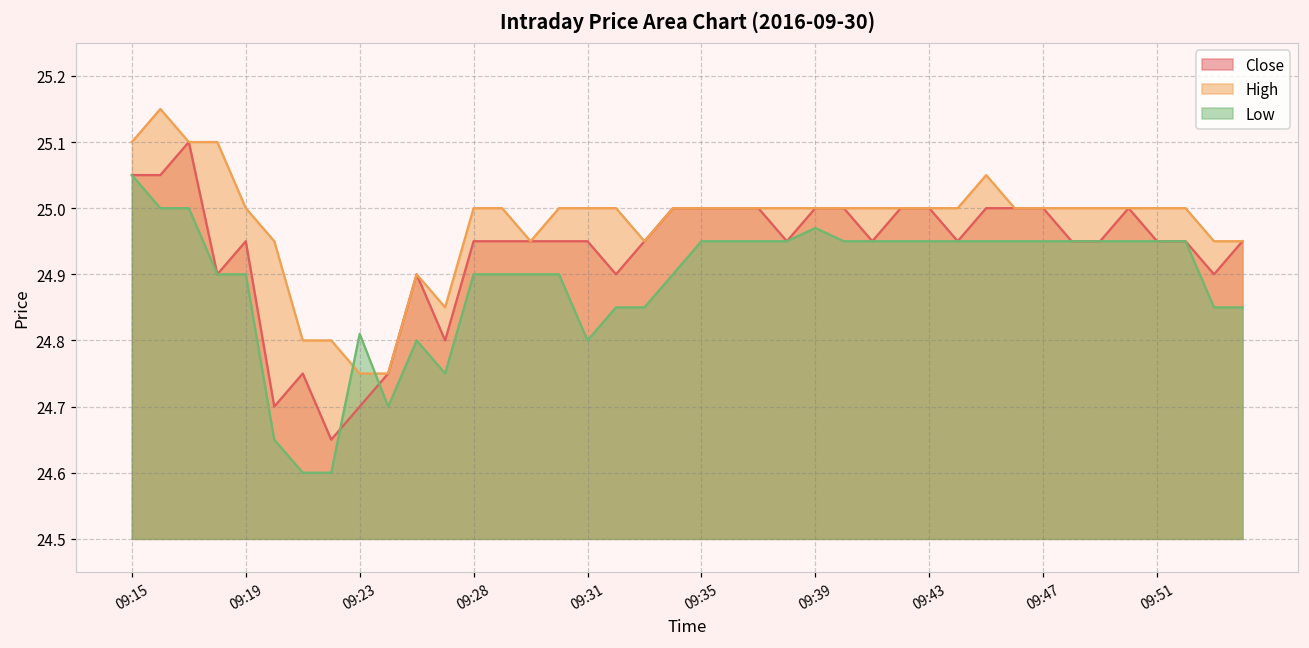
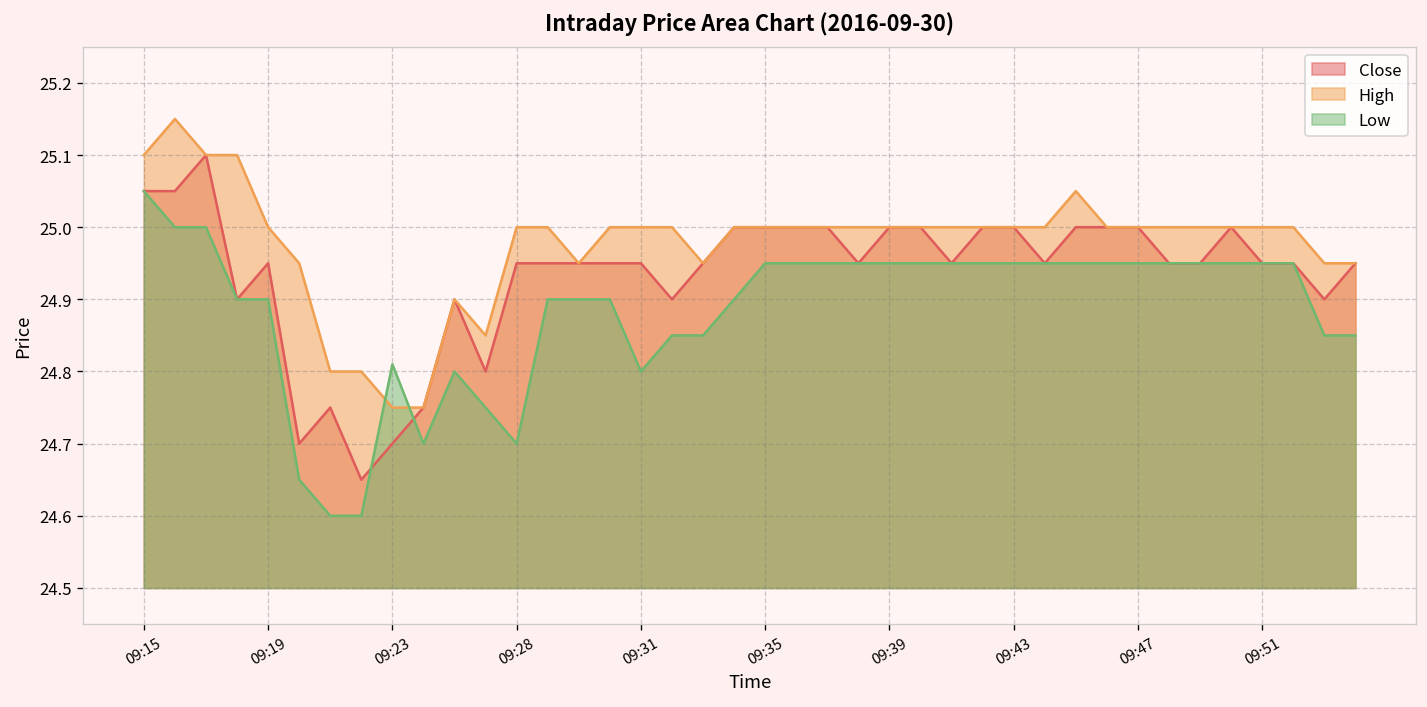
Low, 09:28: 24.9 -> 24.7
Low, 09:39: 24.97 -> 24.95
